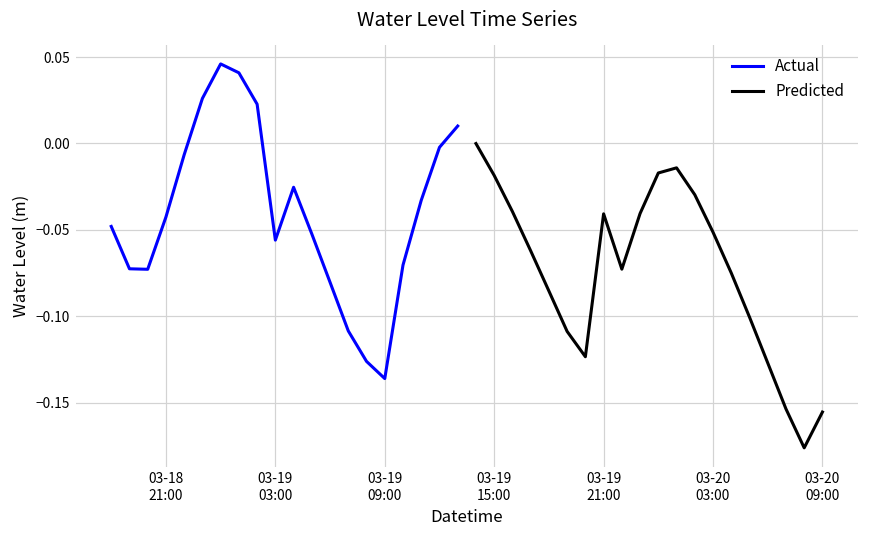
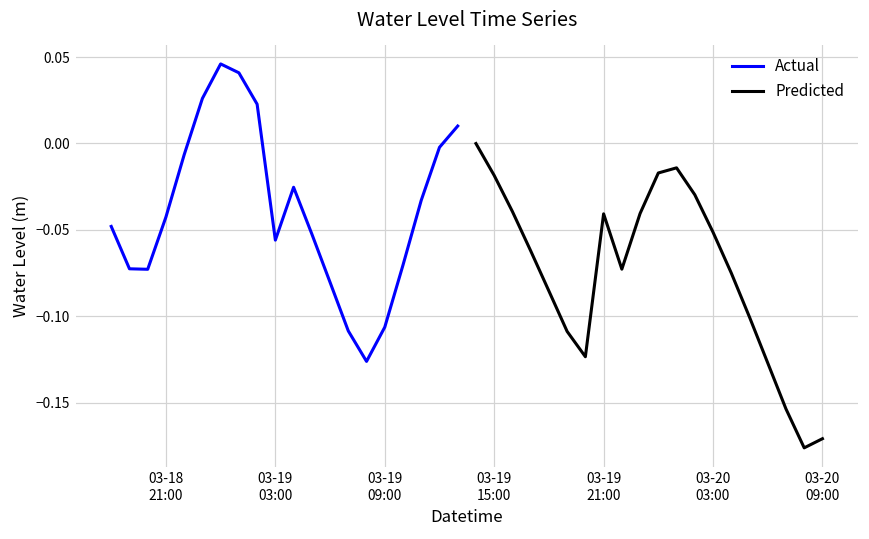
Actual, 03-19 09:00: -0.136 -> -0.106
Predicted, 03-20 09:00: -0.155 -> -0.171
